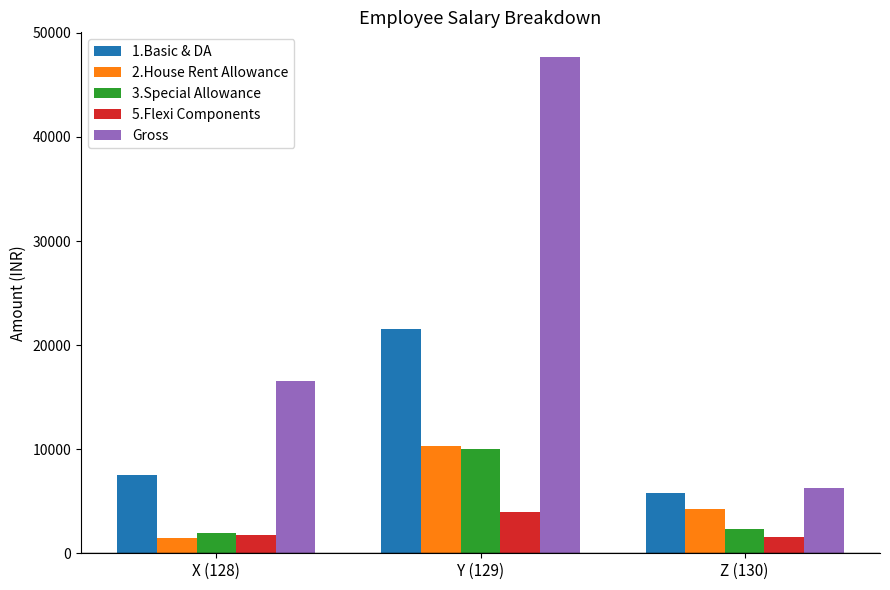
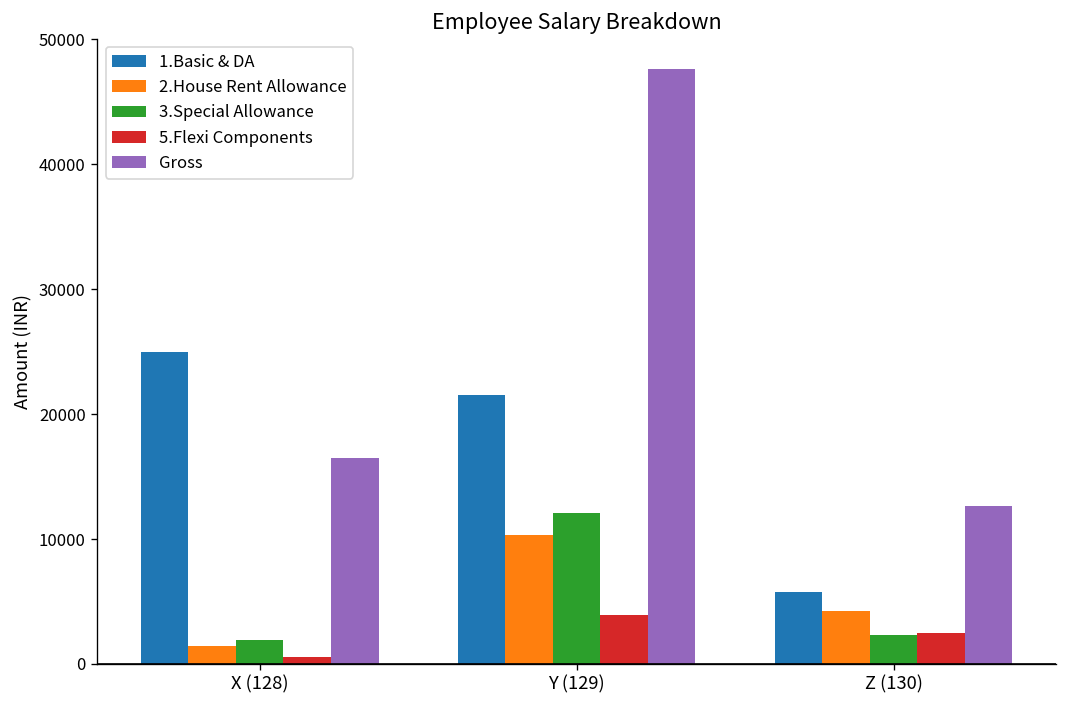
1.Basic & DA, X (128): 7500 -> 25000
5.Flexi Components, X (128): 1800 -> 500
3.Special Allowance, Y (129): 10000 -> 12100
5.Flexi Components, Z (130): 1500 -> 2500
Gross, Z (130): 6300 -> 12700
